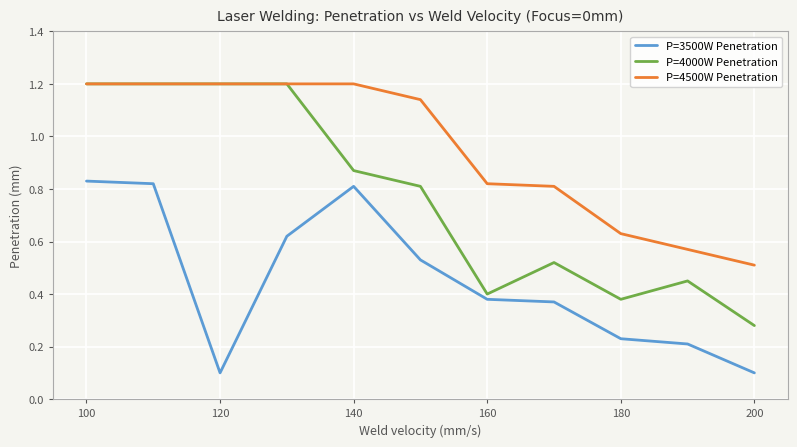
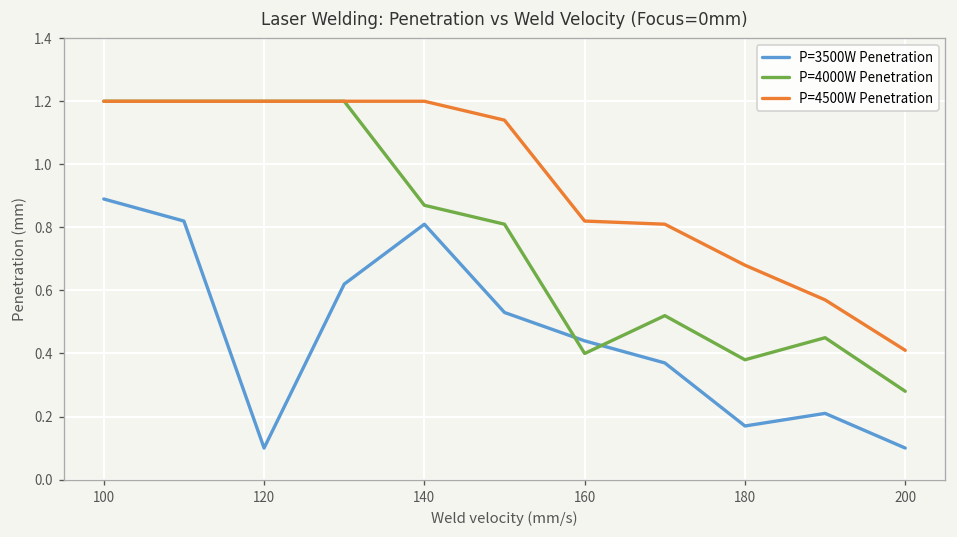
P=3500W Penetration, 100: 0.83 -> 0.89
P=3500W Penetration, 160: 0.38 -> 0.44
P=3500W Penetration, 180: 0.23 -> 0.17
P=4500W Penetration, 180: 0.63 -> 0.68
P=4500W Penetration, 200: 0.51 -> 0.41
